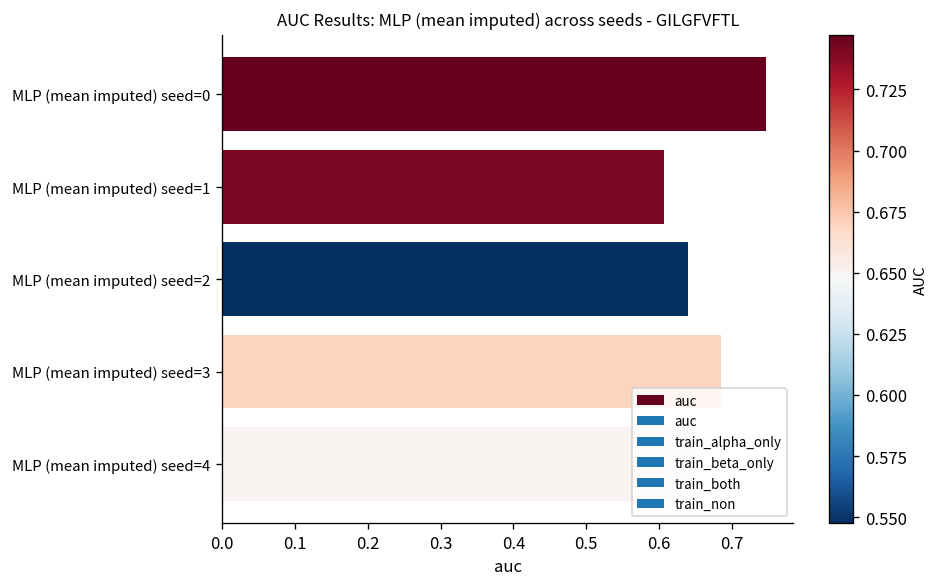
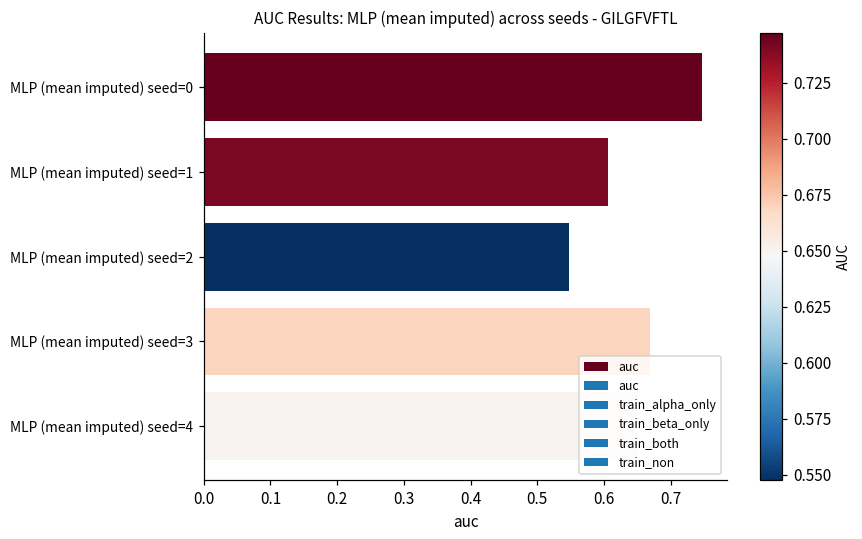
MLP (mean imputed) seed=2: 0.64 -> 0.55
MLP (mean imputed) seed=3: 0.69 -> 0.67
